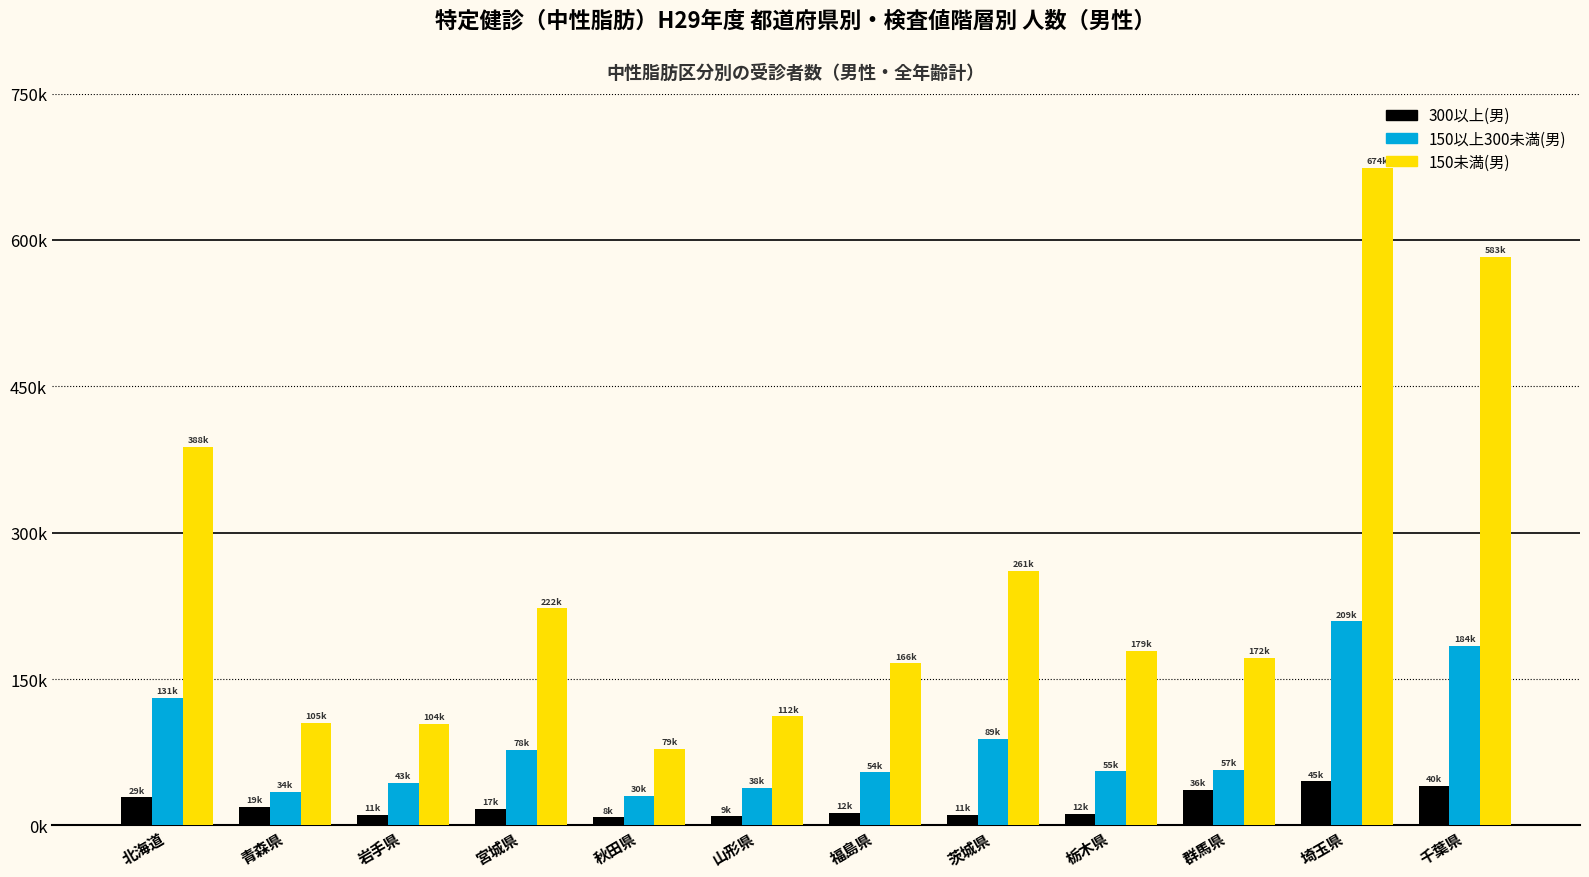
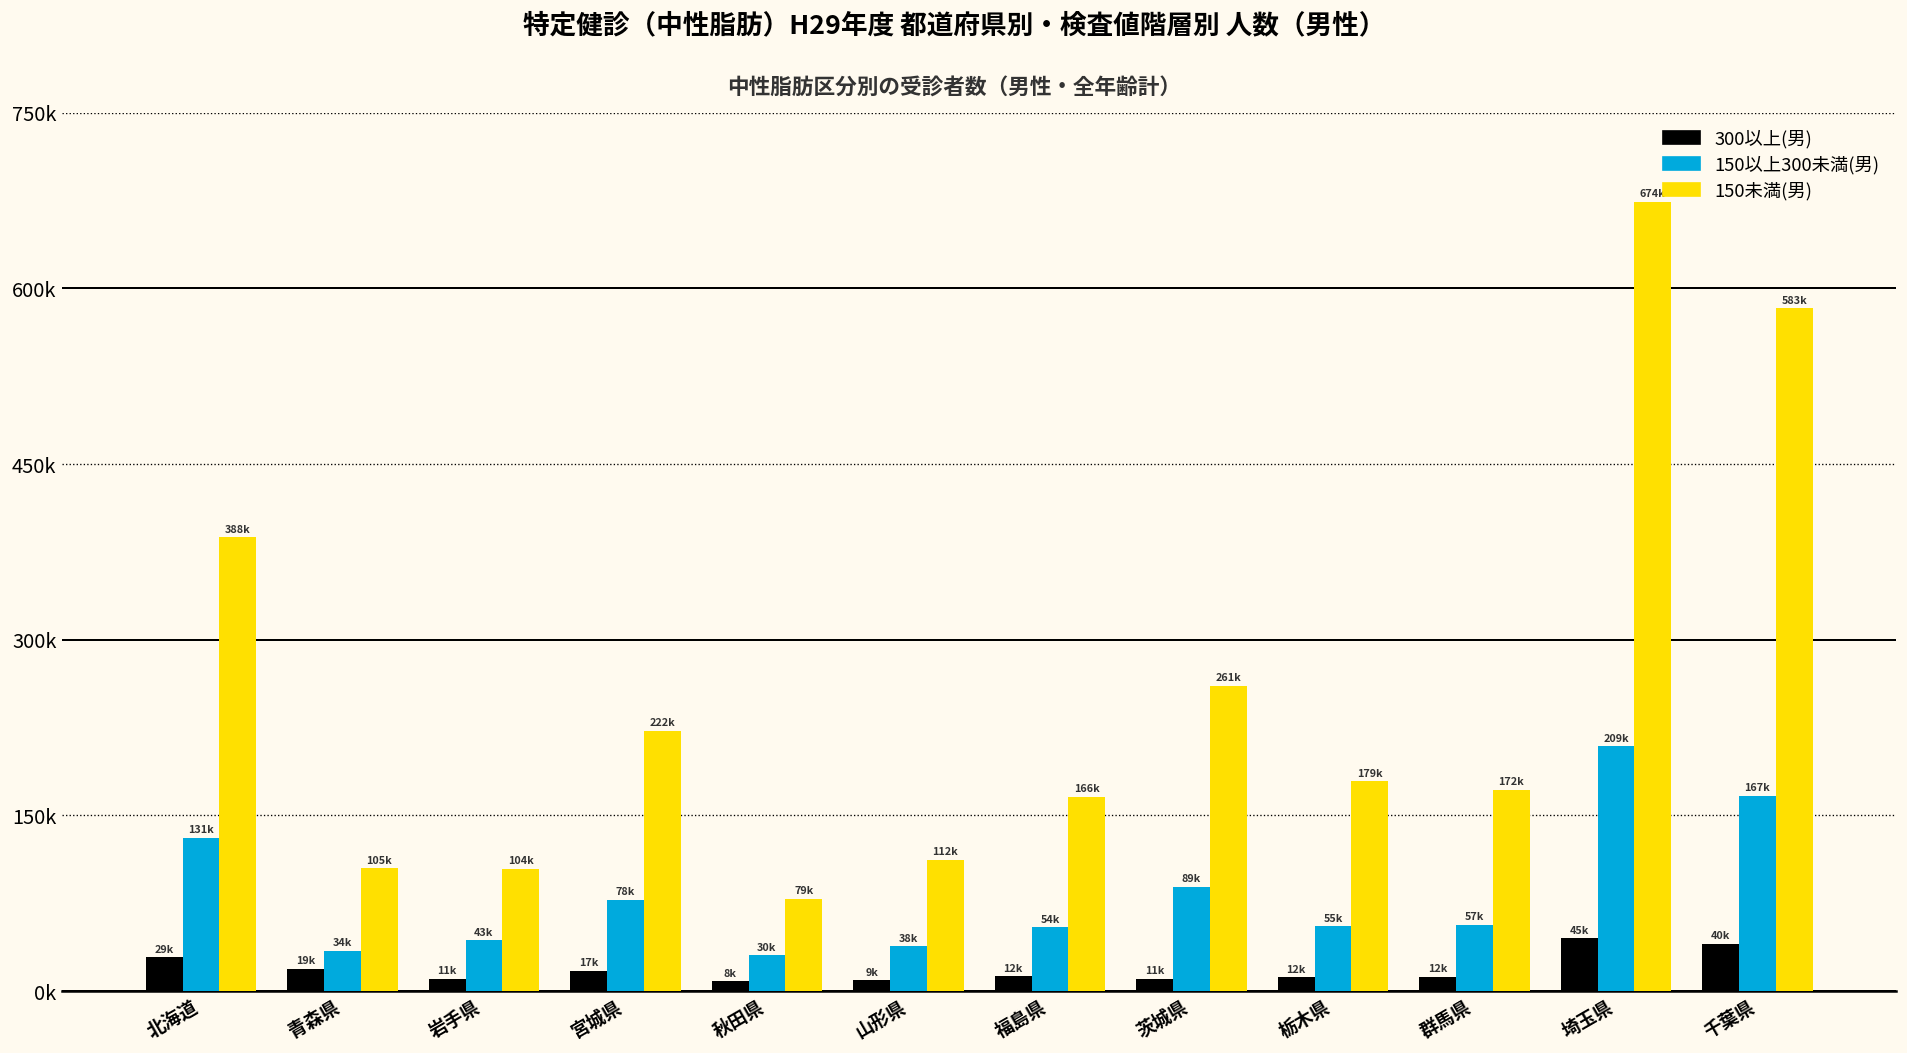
300以上(男), 群馬県: 36k -> 12k
150以上300未満(男), 千葉県: 184k -> 167k
